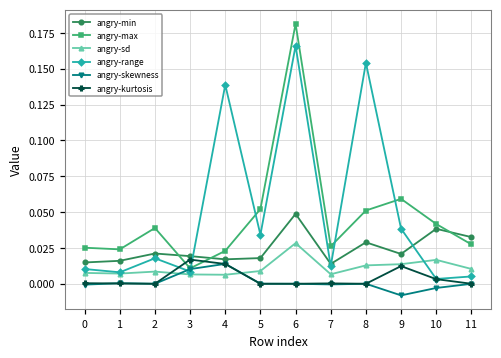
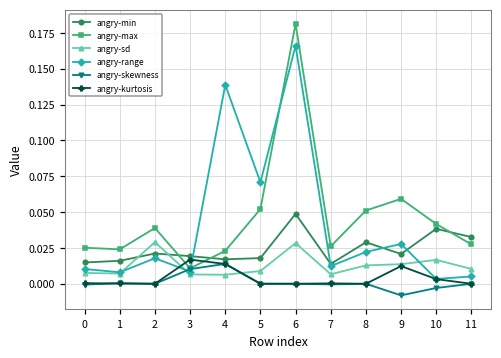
angry-sd, 2: 0.008 -> 0.029
angry-range, 5: 0.034 -> 0.071
angry-range, 8: 0.154 -> 0.022
angry-range, 9: 0.038 -> 0.028
